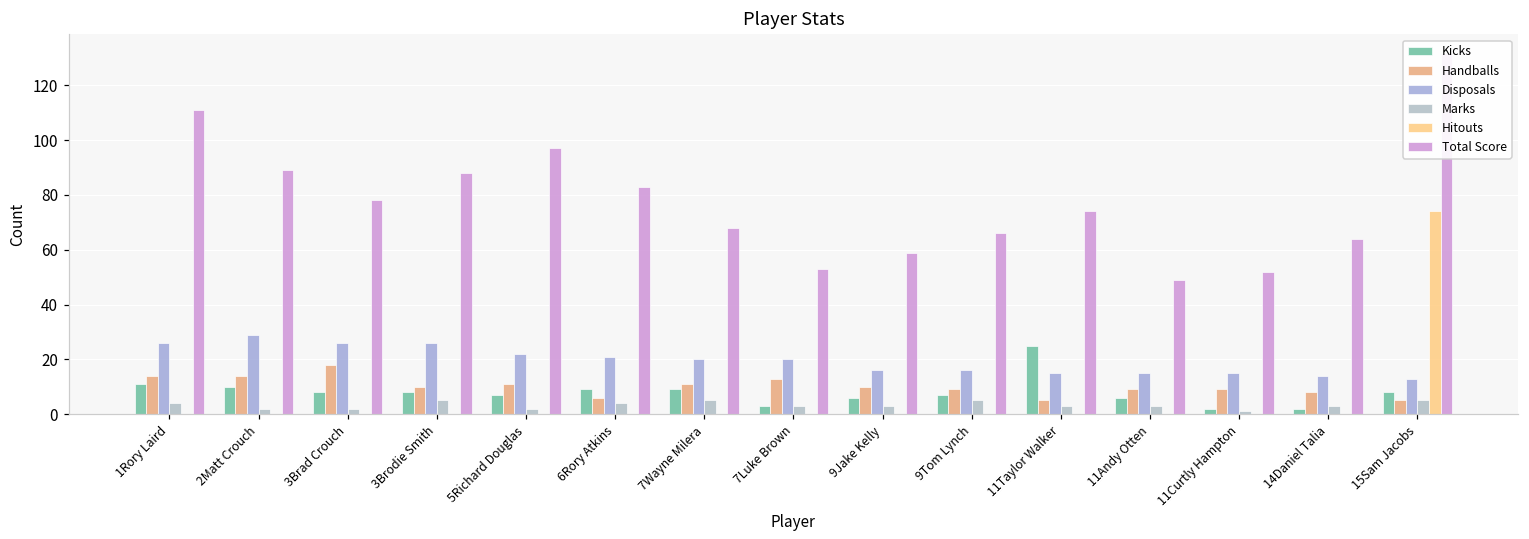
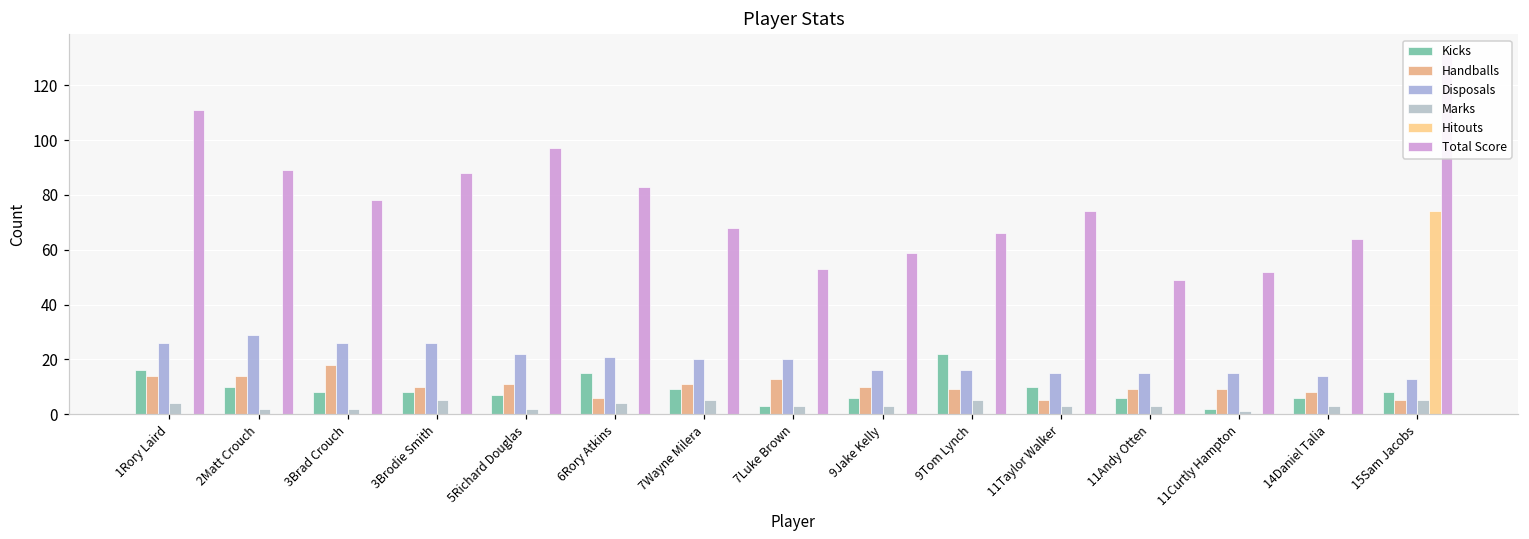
Kicks, 1Rory Laird: 11 -> 16
Kicks, 6Rory Atkins: 9 -> 15
Kicks, 9Tom Lynch: 7 -> 22
Kicks, 11Taylor Walker: 25 -> 10
Kicks, 14Daniel Talia: 2 -> 6
